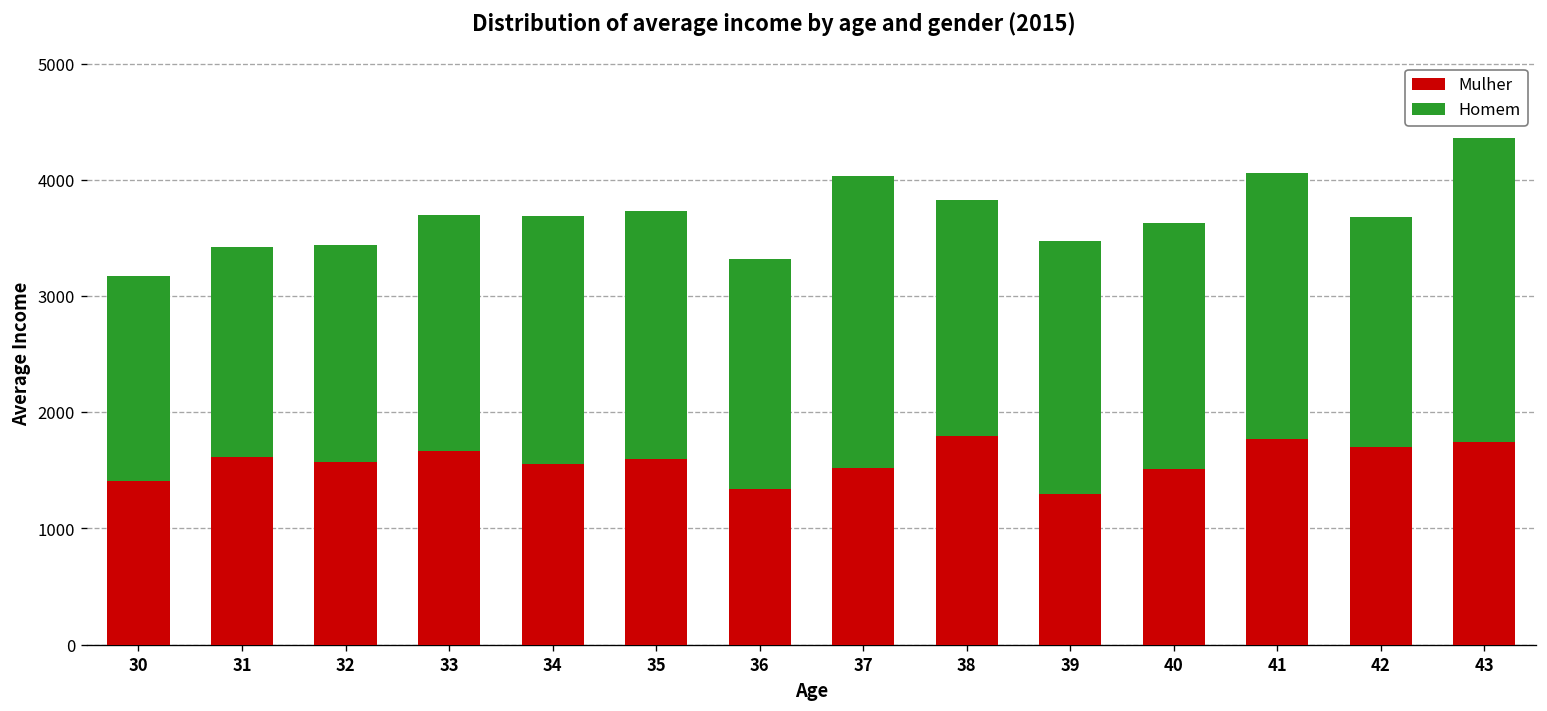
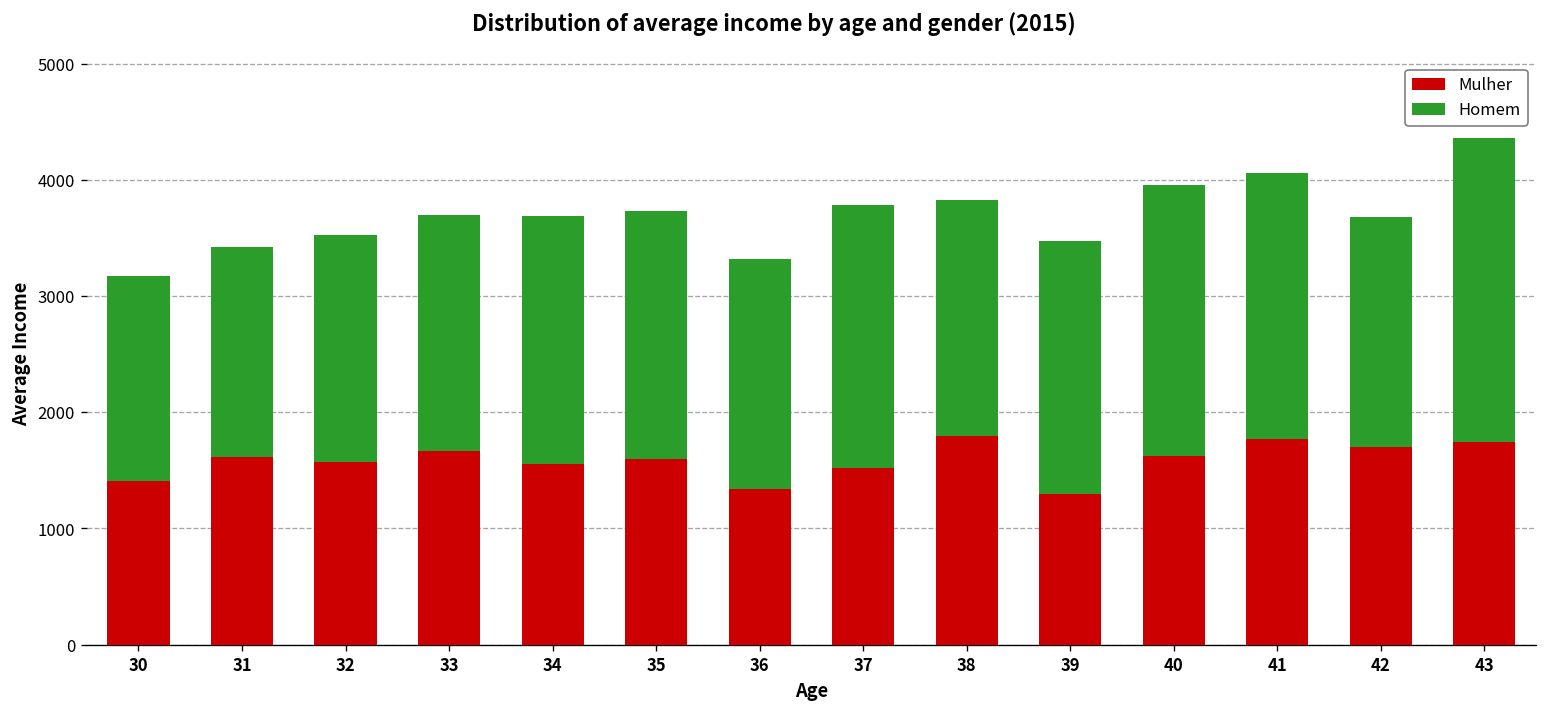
Homem, 32: 1900 -> 2000
Homem, 37: 2500 -> 2300
Mulher, 40: 1500 -> 1600
Homem, 40: 2100 -> 2300
